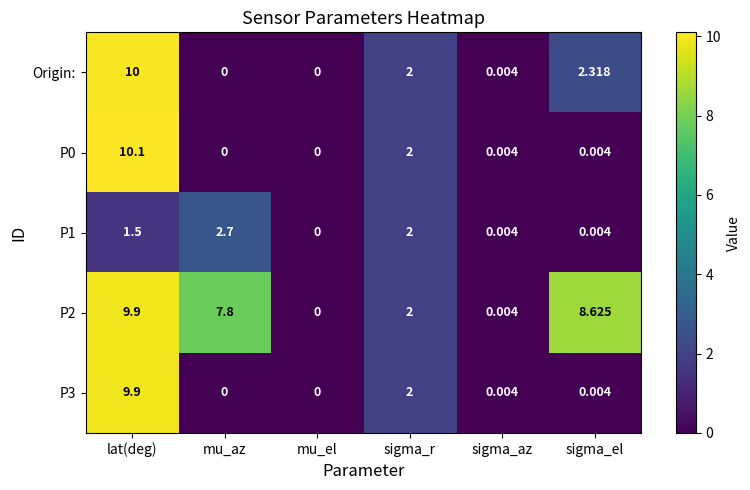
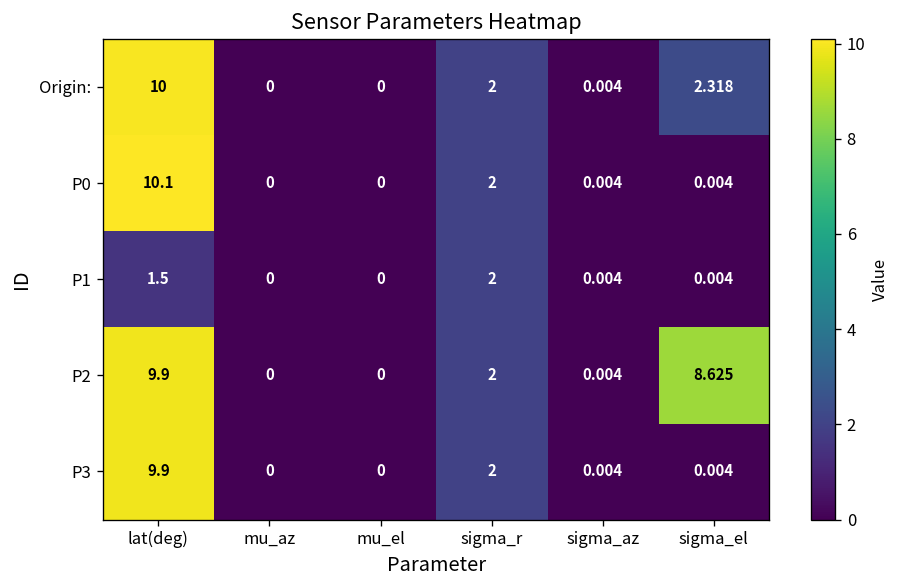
P1, mu_az: 2.7 -> 0
P2, mu_az: 7.8 -> 0
